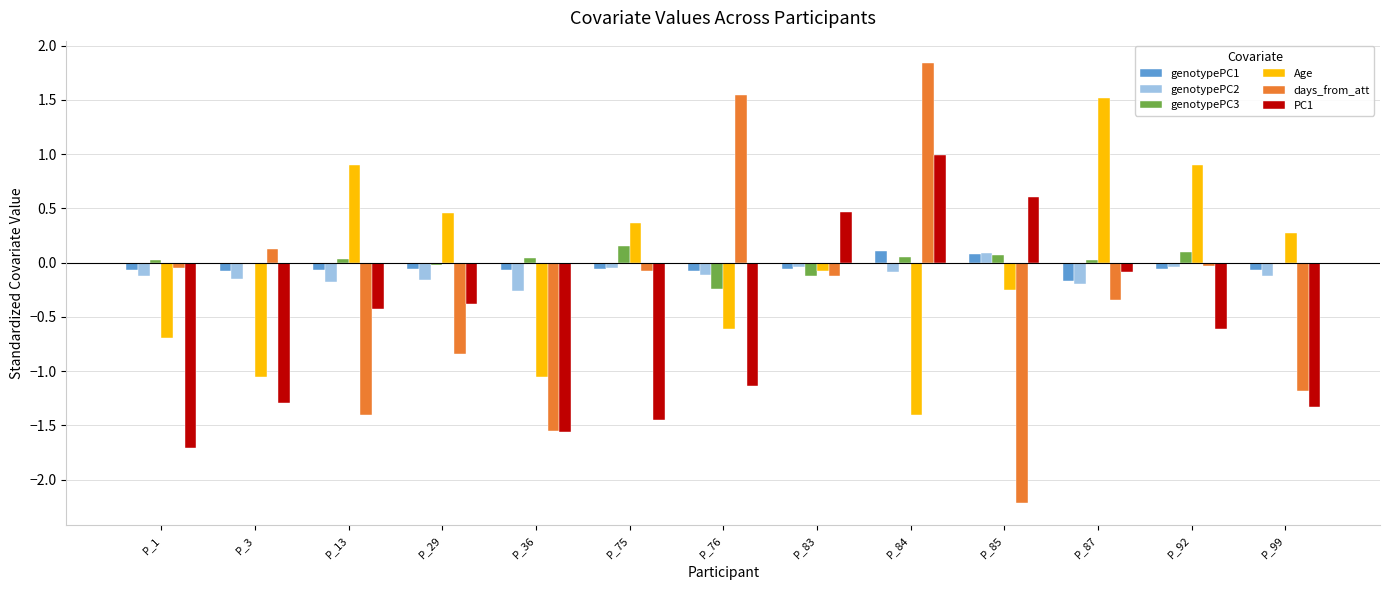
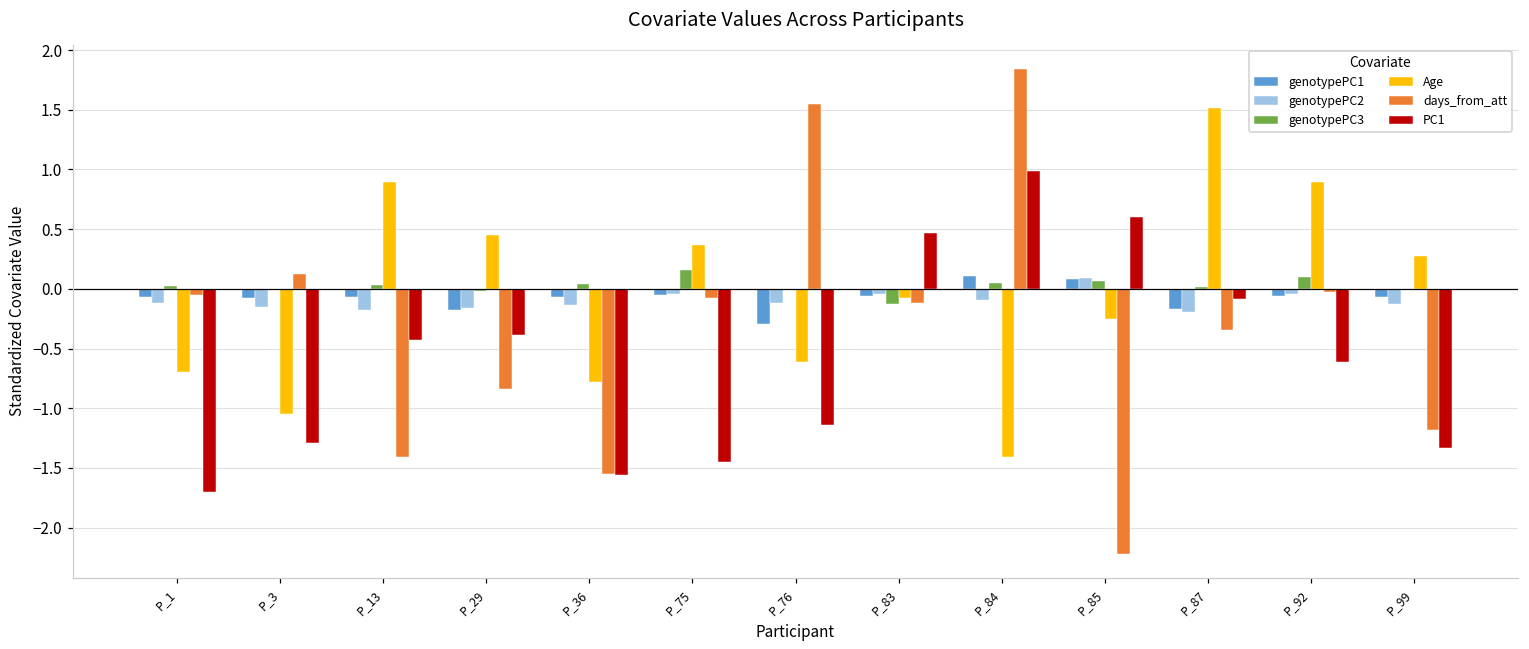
genotypePC1, P_29: -0.06 -> -0.18
genotypePC2, P_36: -0.26 -> -0.13
Age, P_36: -1.05 -> -0.78
genotypePC1, P_76: -0.07 -> -0.30
genotypePC3, P_76: -0.24 -> 0.00
